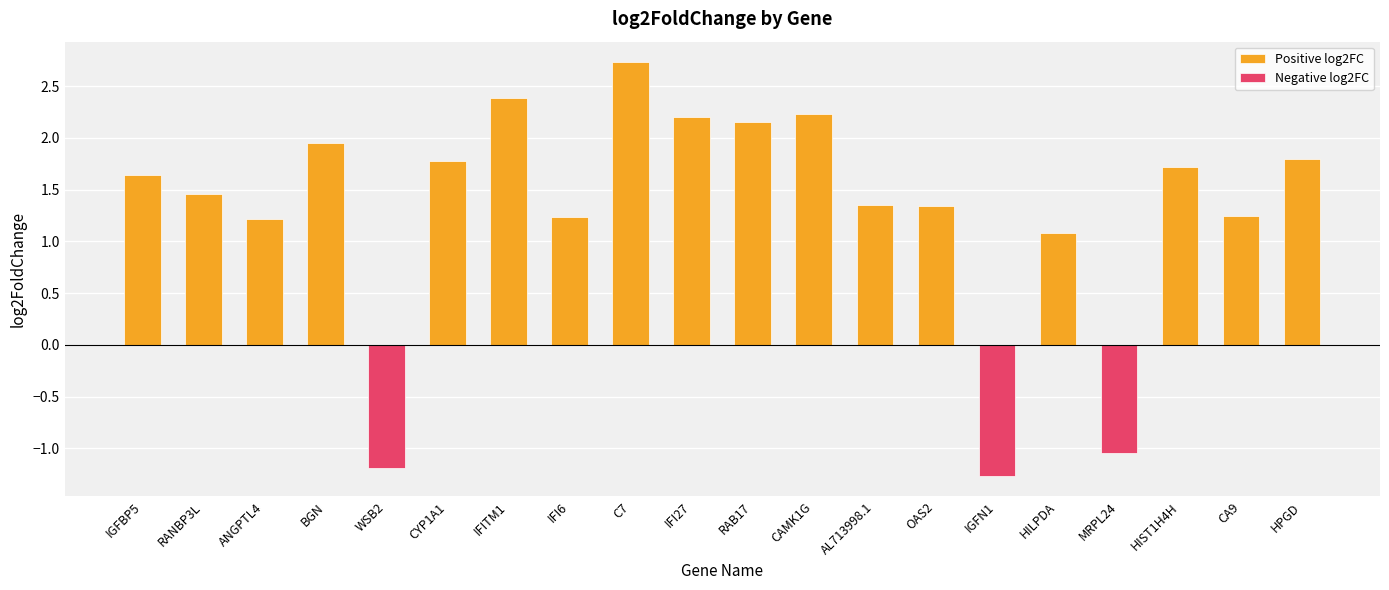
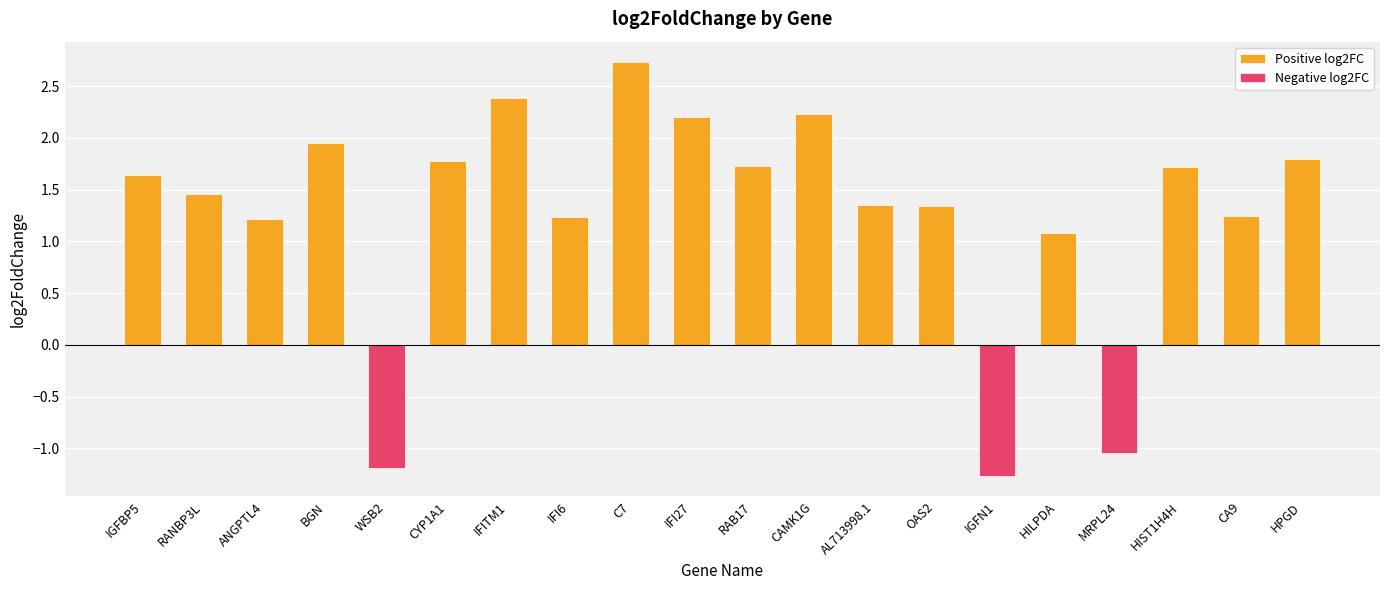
Positive log2FC, RAB17: 2.15 -> 1.73
